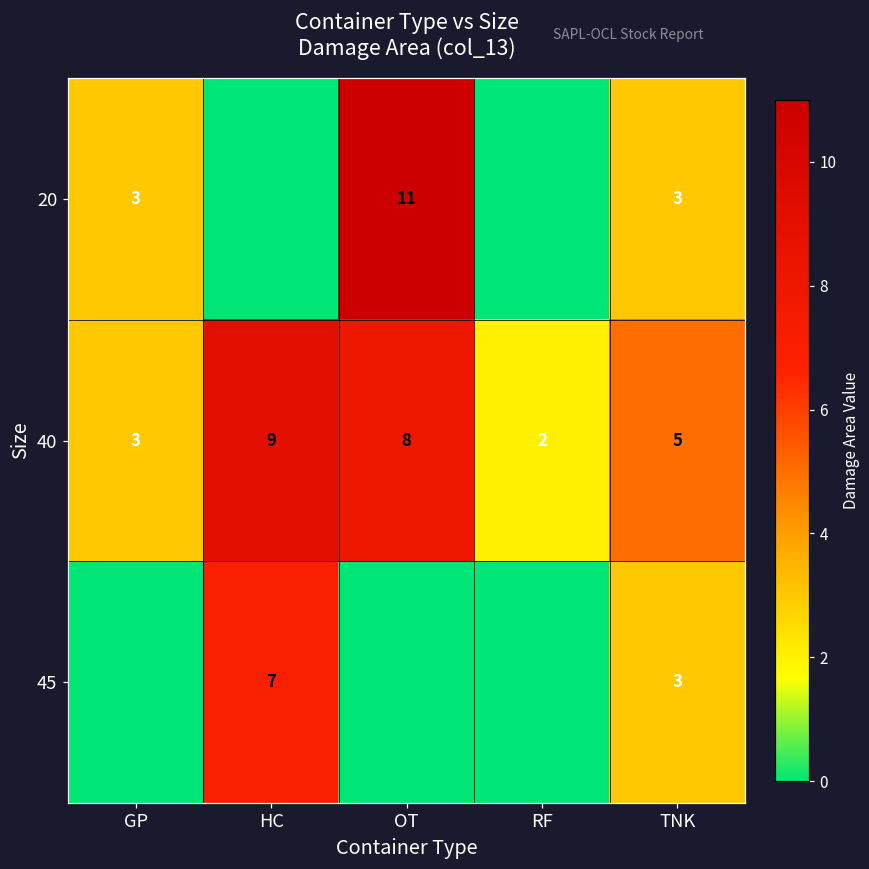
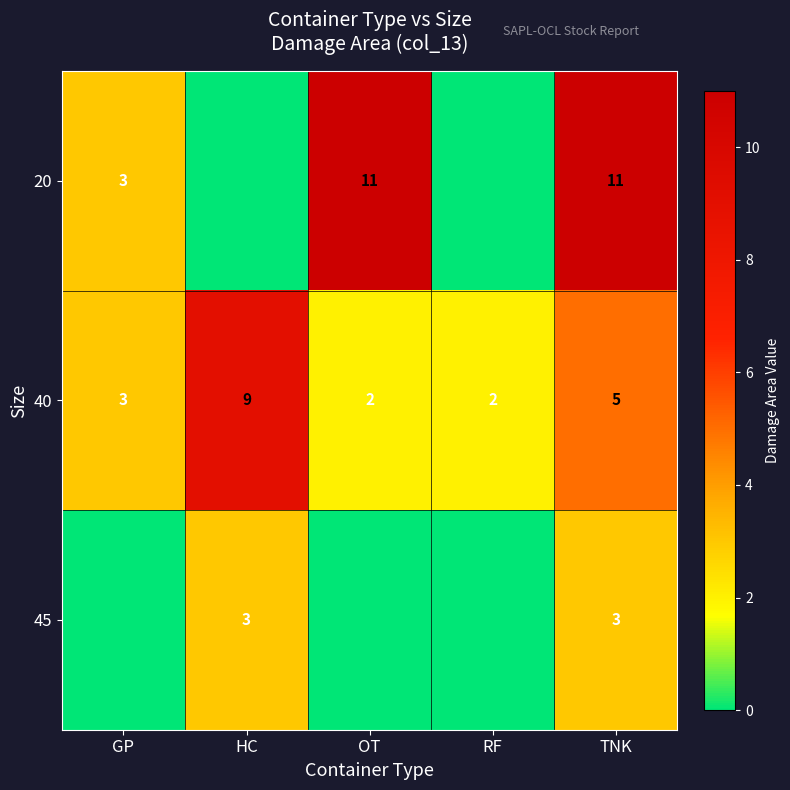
20, TNK: 3 -> 11
40, OT: 8 -> 2
45, HC: 7 -> 3
